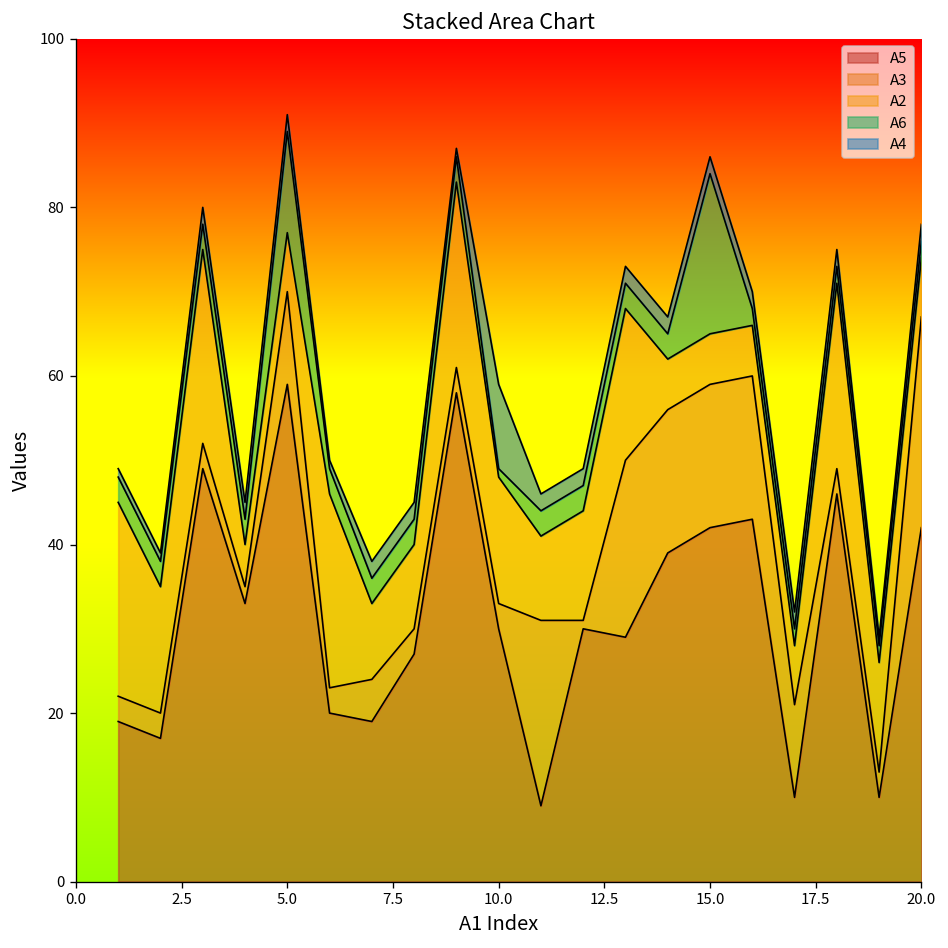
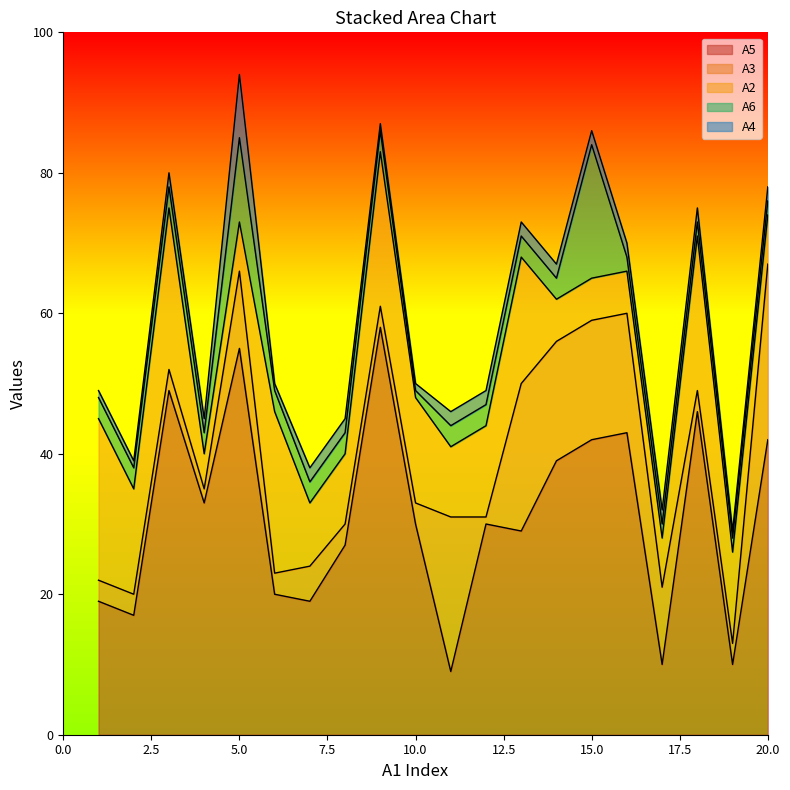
A5, 5.0: 59 -> 55
A4, 5.0: 2 -> 9
A4, 10.0: 10 -> 1
